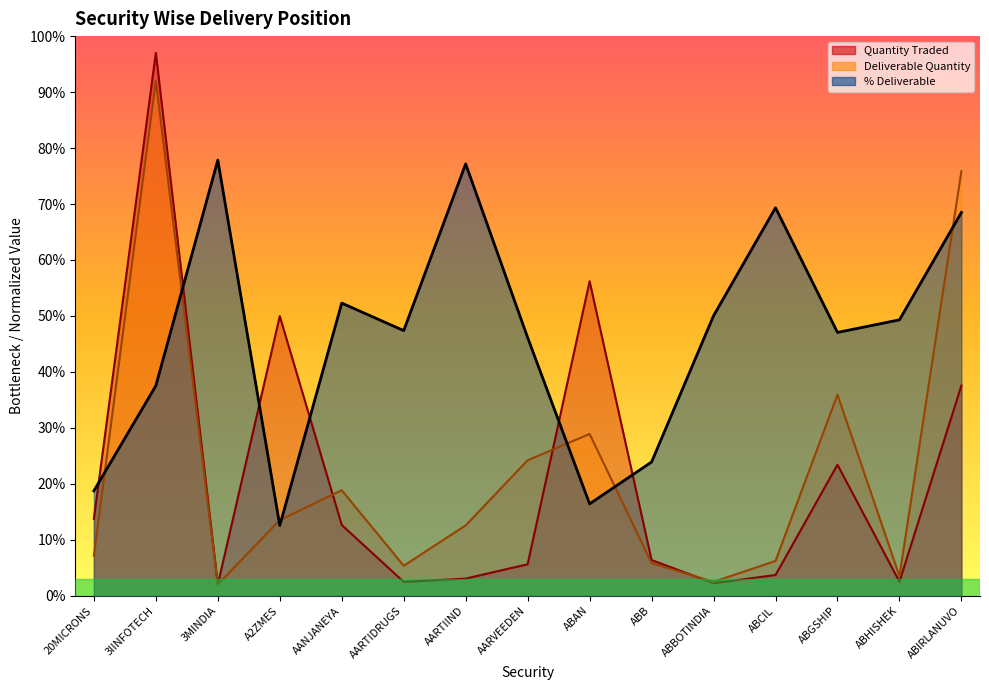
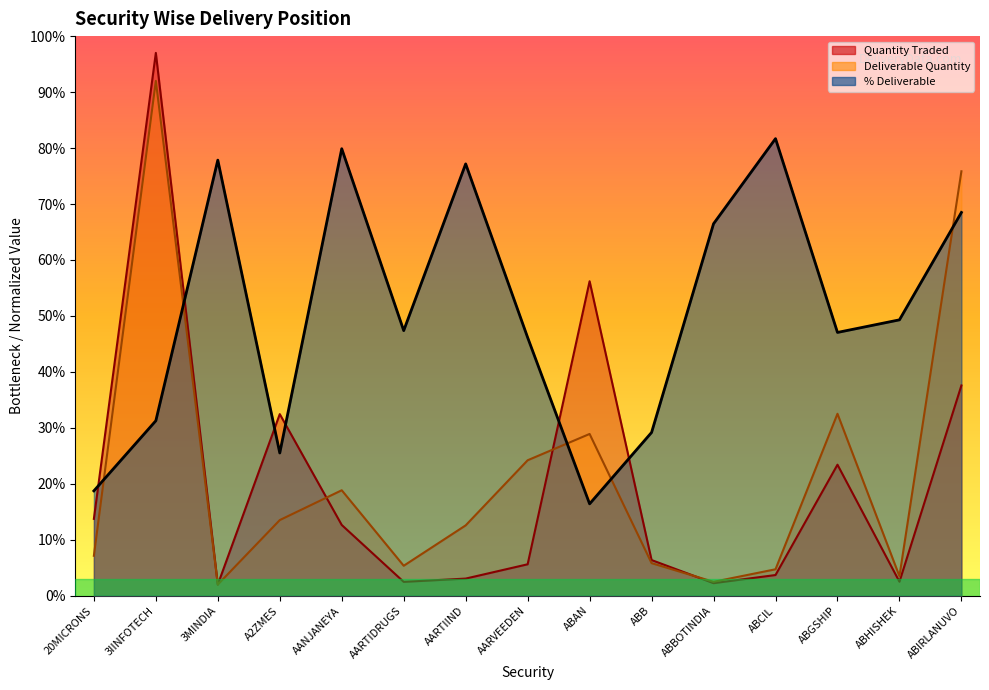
% Deliverable, 3IINFOTECH: 38% -> 31%
Quantity Traded, A2ZMES: 50% -> 32%
% Deliverable, A2ZMES: 13% -> 26%
% Deliverable, AANJANEYA: 52% -> 80%
% Deliverable, ABB: 24% -> 29%
% Deliverable, ABBOTINDIA: 50% -> 66%
Deliverable Quantity, ABCIL: 6% -> 5%
% Deliverable, ABCIL: 69% -> 82%
Deliverable Quantity, ABGSHIP: 36% -> 33%
